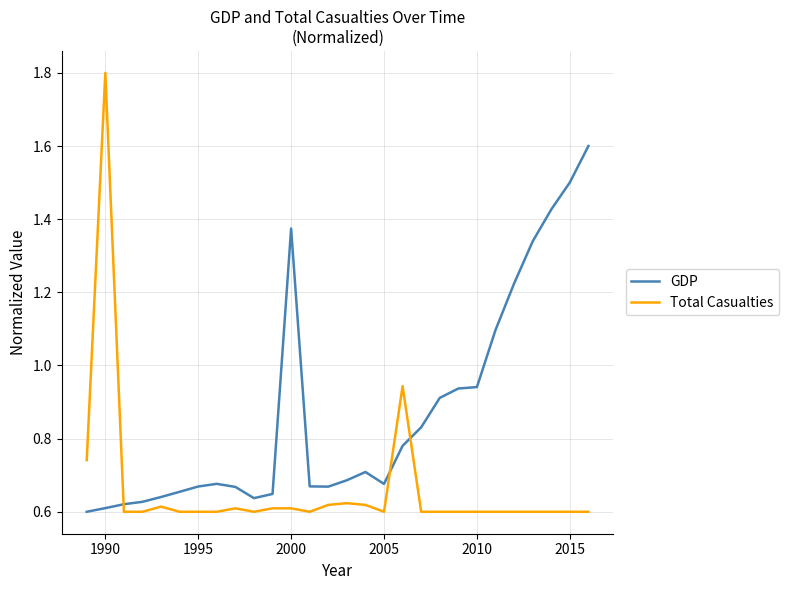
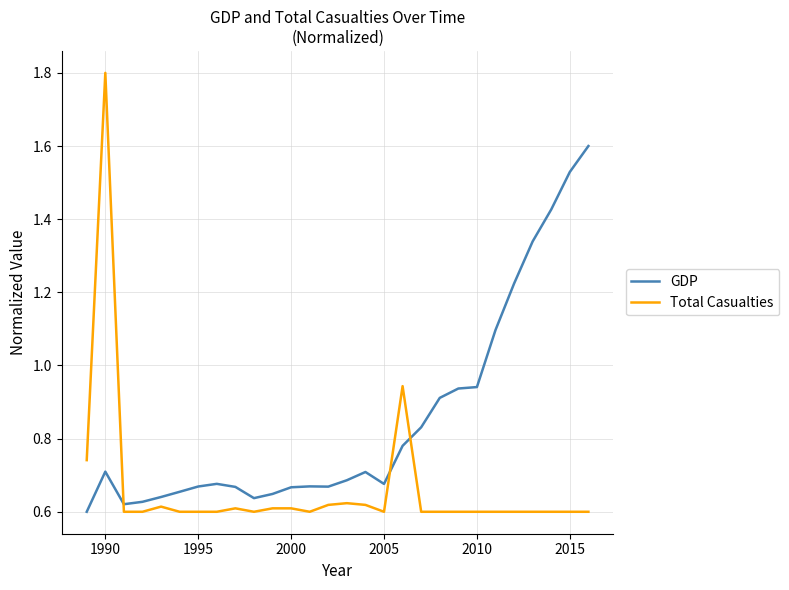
GDP, 1990: 0.61 -> 0.71
GDP, 2000: 1.37 -> 0.67
GDP, 2015: 1.50 -> 1.53
